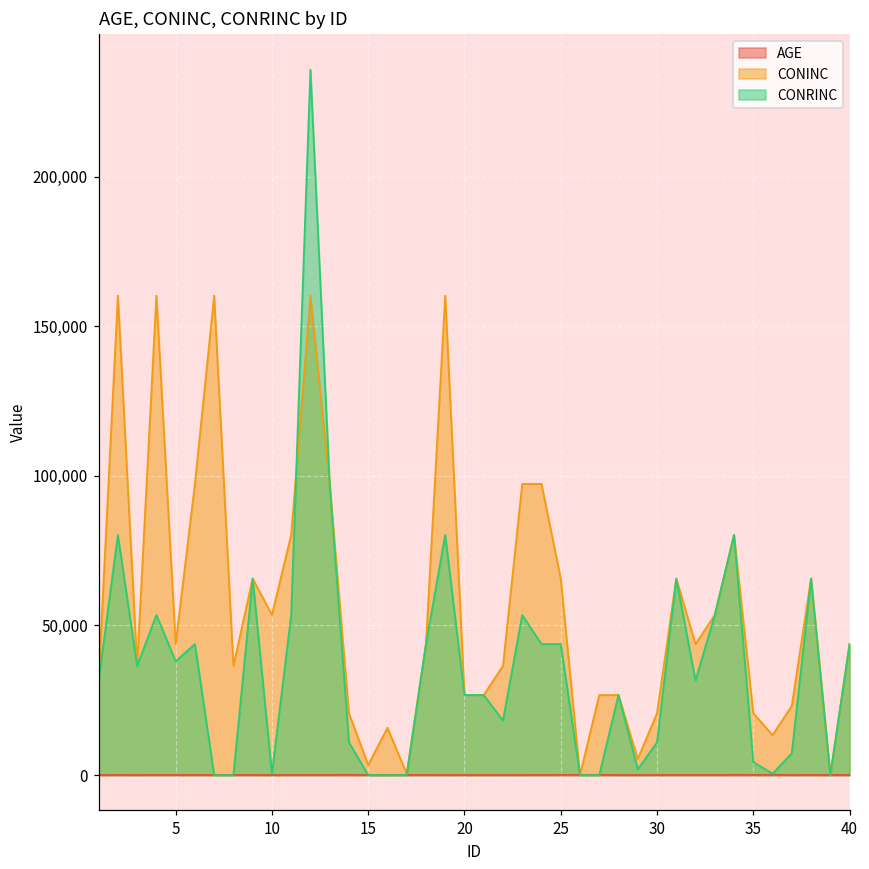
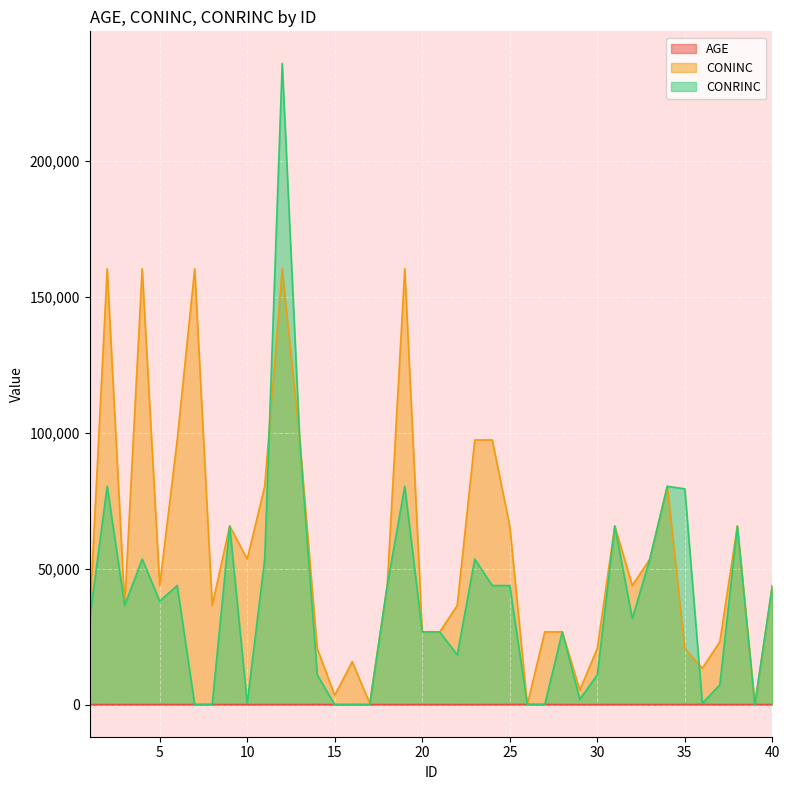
CONRINC, 35: 4,000 -> 79,000
